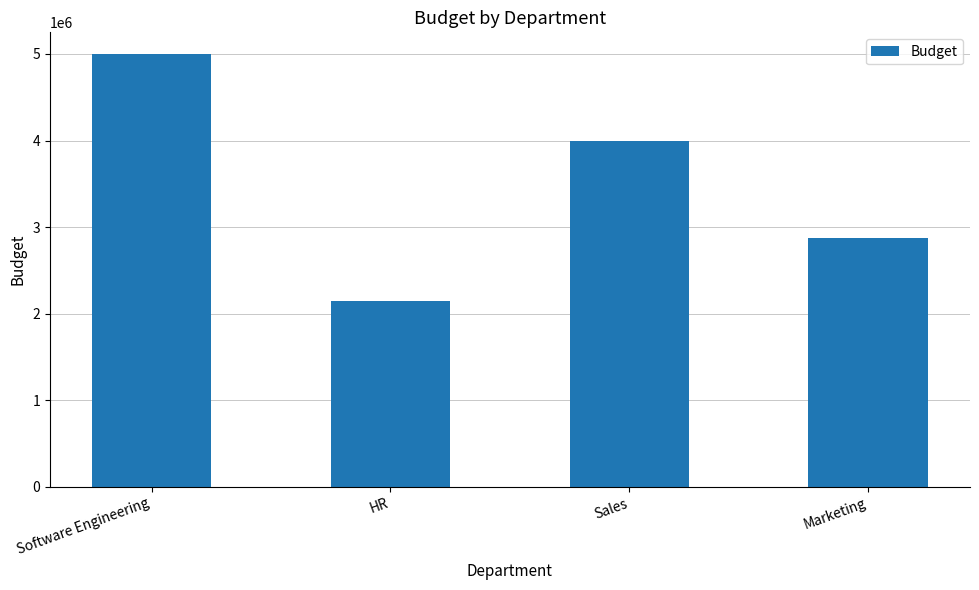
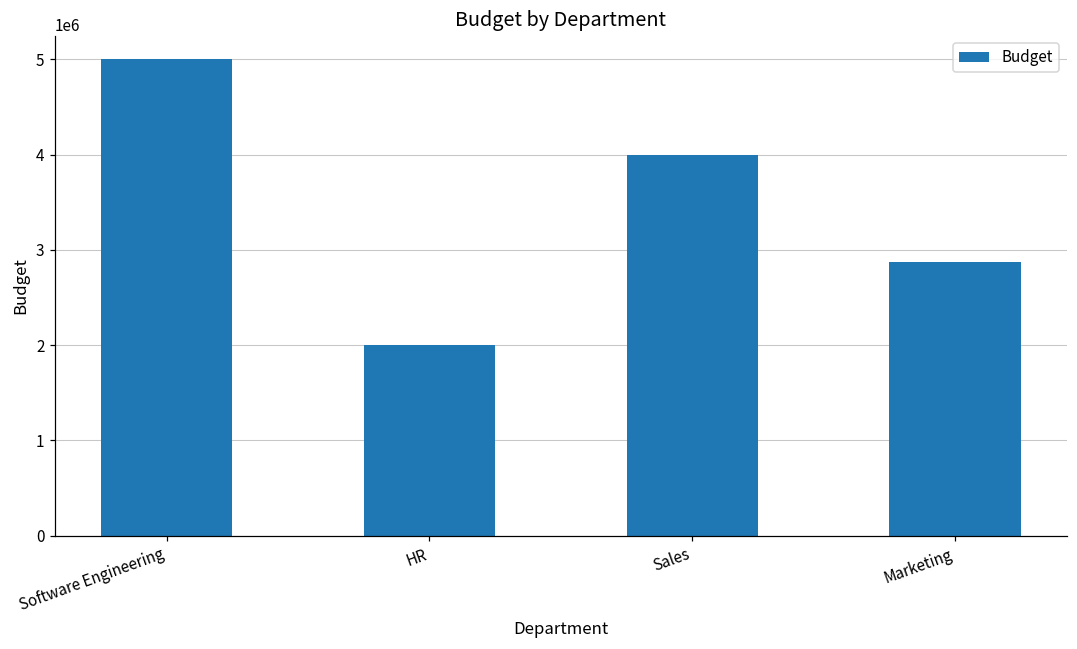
HR: 2100000 -> 2000000
